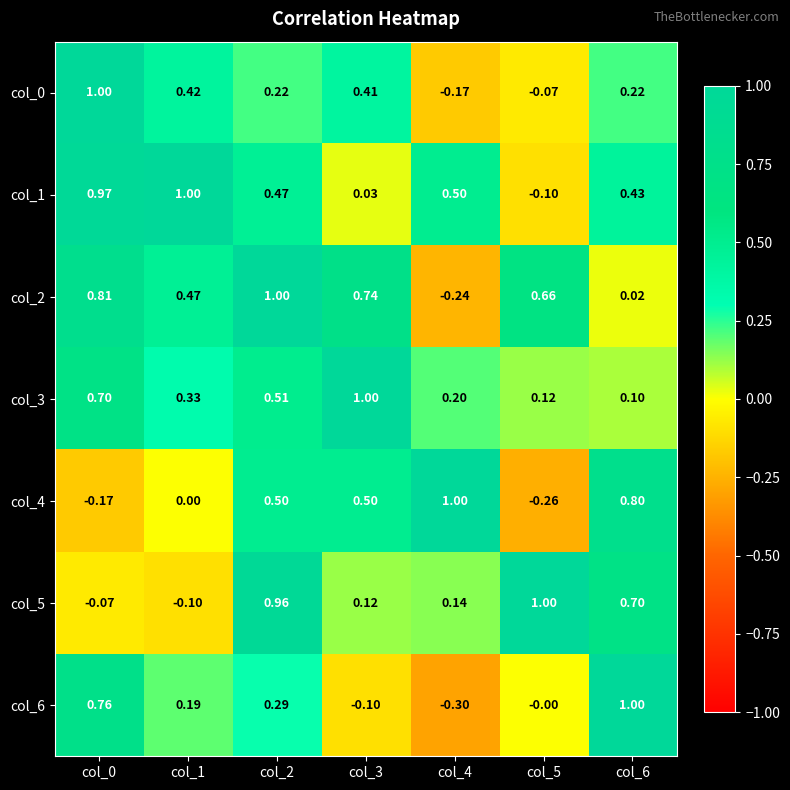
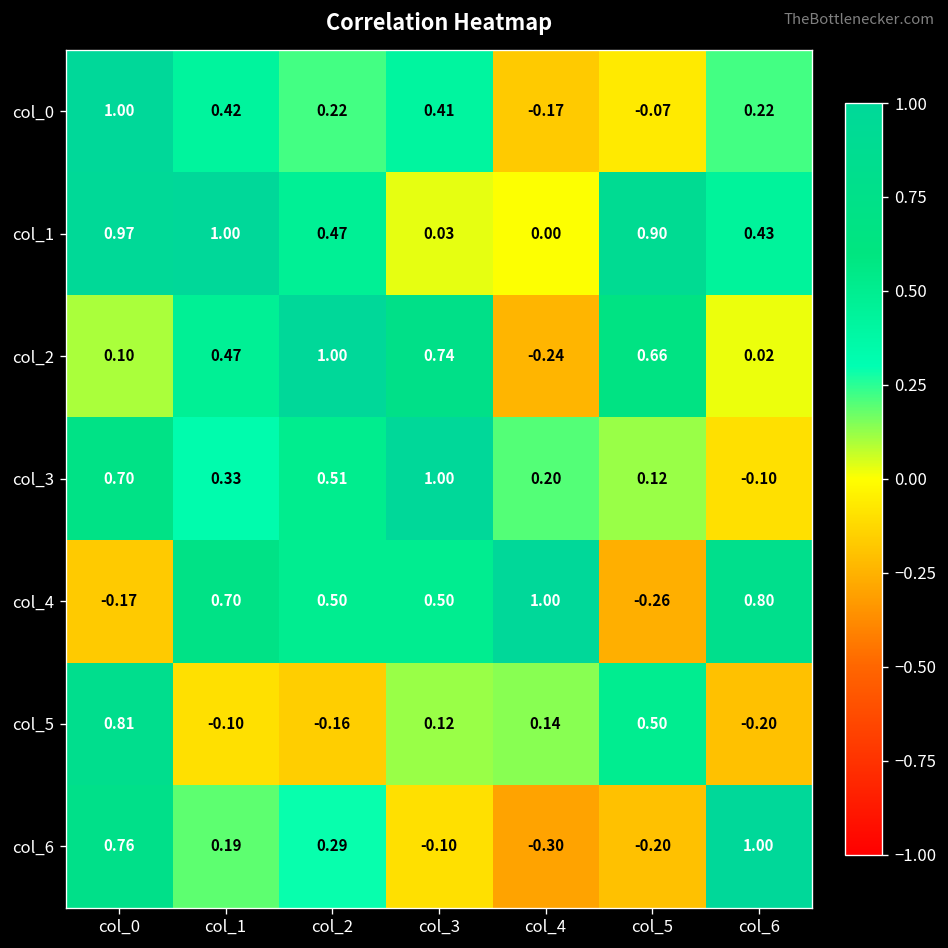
col_1, col_4: 0.50 -> 0.00
col_1, col_5: -0.10 -> 0.90
col_2, col_0: 0.81 -> 0.10
col_3, col_6: 0.10 -> -0.10
col_4, col_1: 0.00 -> 0.70
col_5, col_0: -0.07 -> 0.81
col_5, col_2: 0.96 -> -0.16
col_5, col_5: 1.00 -> 0.50
col_5, col_6: 0.70 -> -0.20
col_6, col_5: -0.00 -> -0.20
